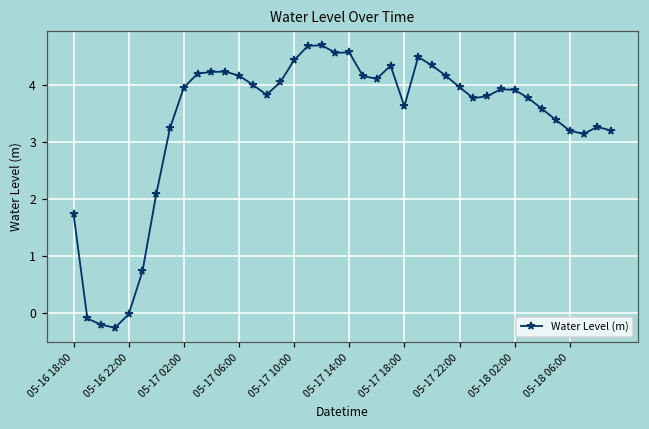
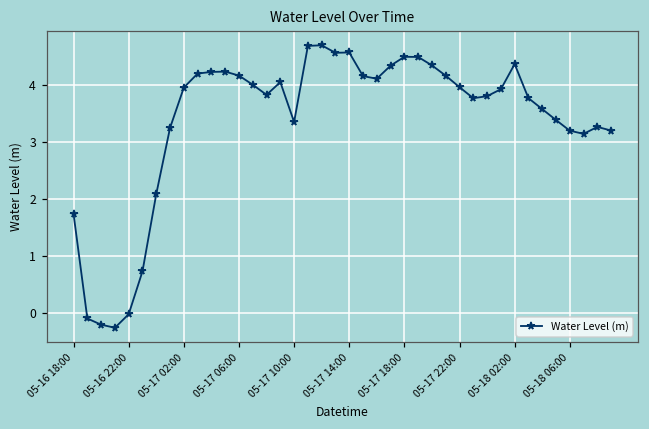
05-17 10:00: 4.4 -> 3.4
05-17 18:00: 3.6 -> 4.5
05-18 02:00: 3.9 -> 4.4
